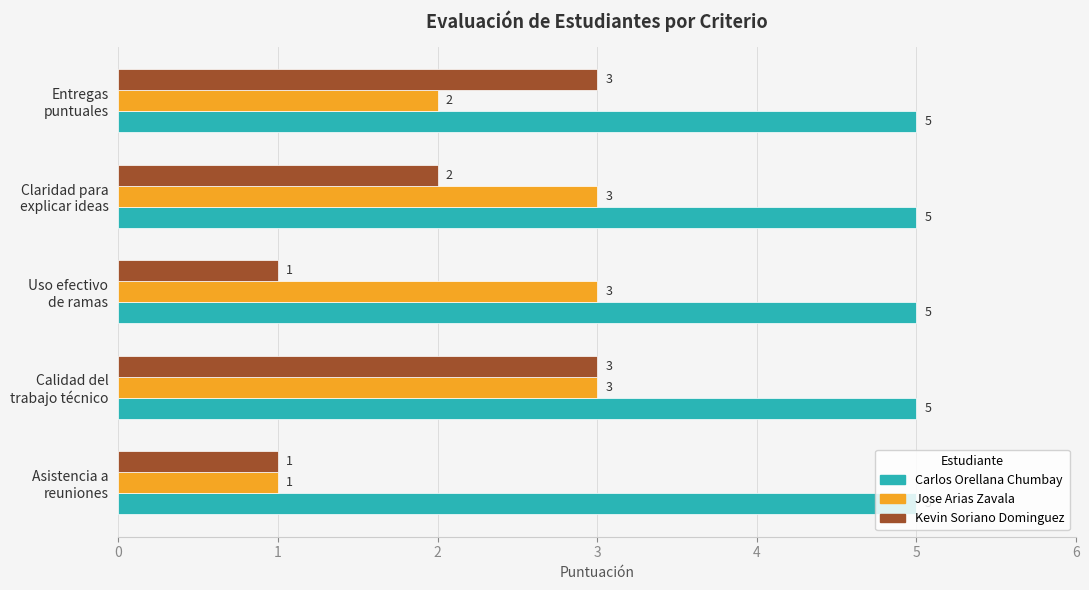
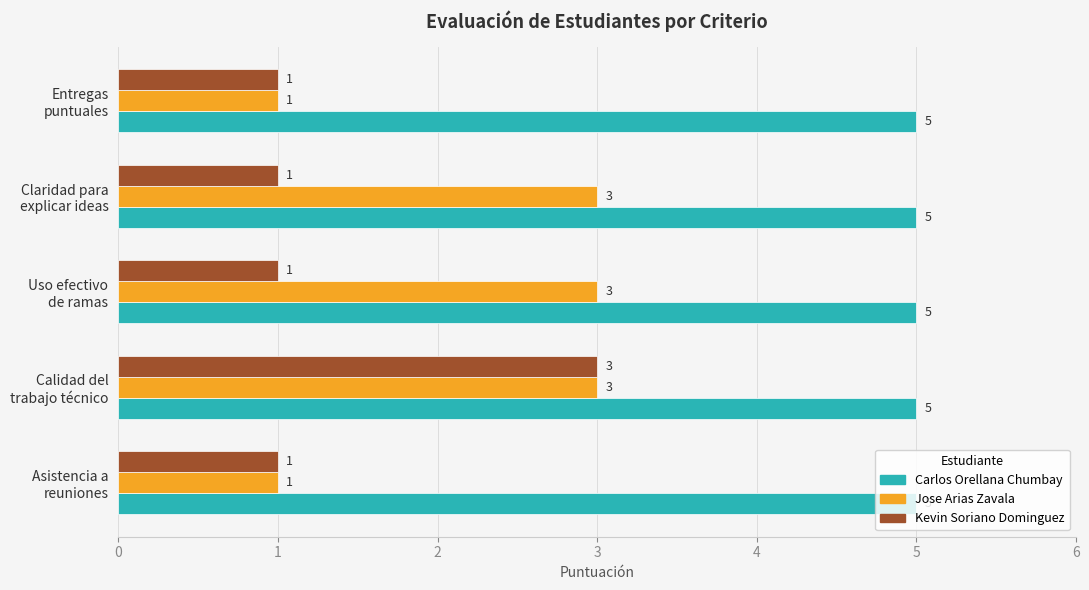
Kevin Soriano Dominguez, Entregas puntuales: 3 -> 1
Jose Arias Zavala, Entregas puntuales: 2 -> 1
Kevin Soriano Dominguez, Claridad para explicar ideas: 2 -> 1
